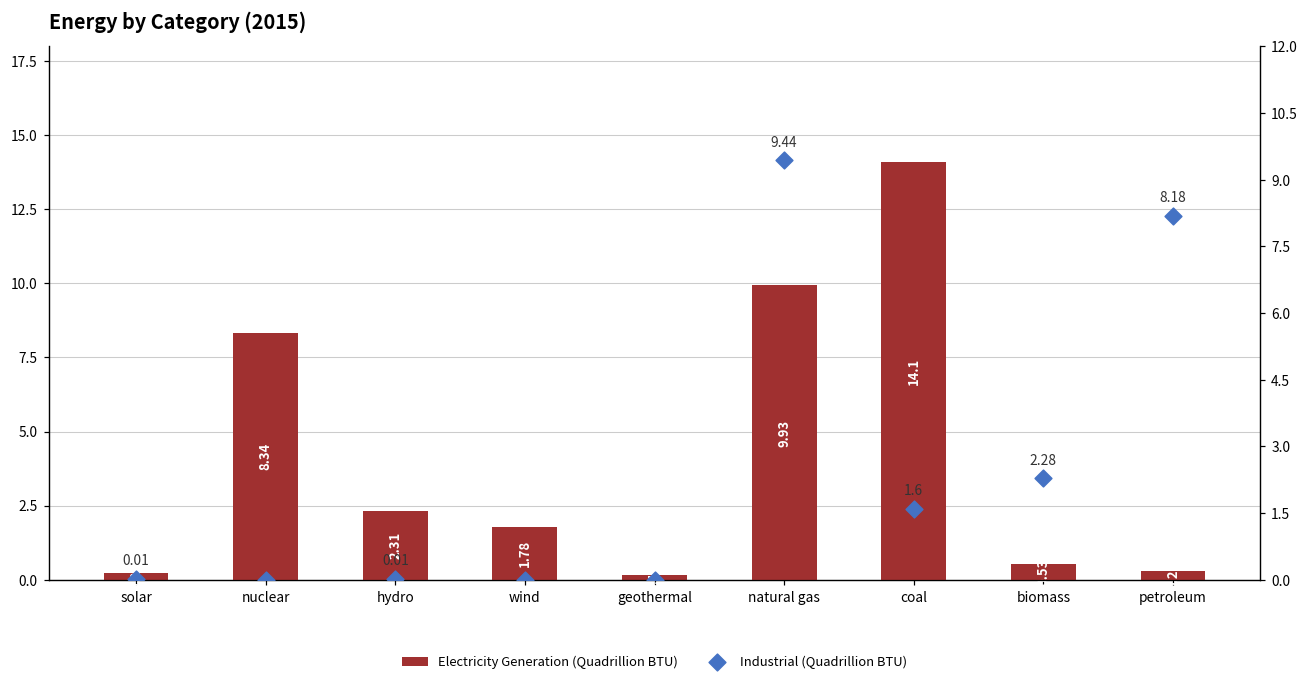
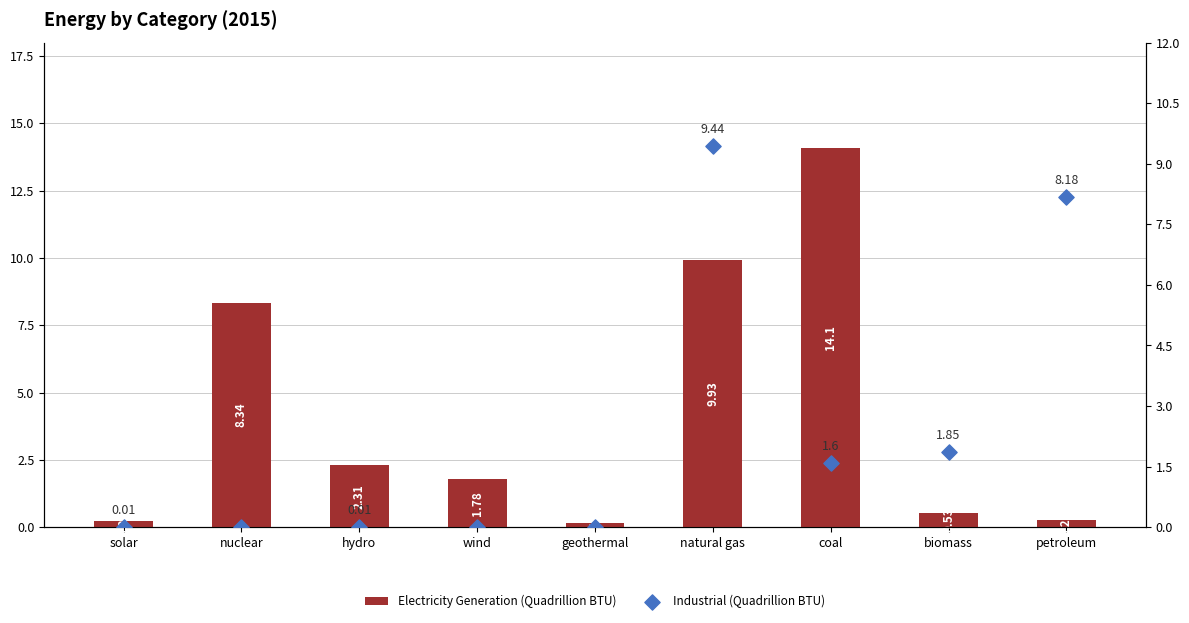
Industrial (Quadrillion BTU), biomass: 2.28 -> 1.85
